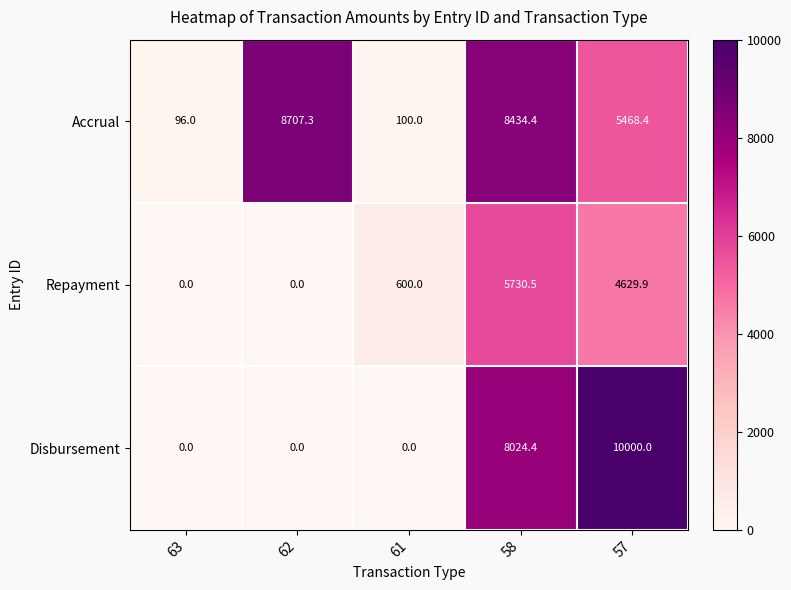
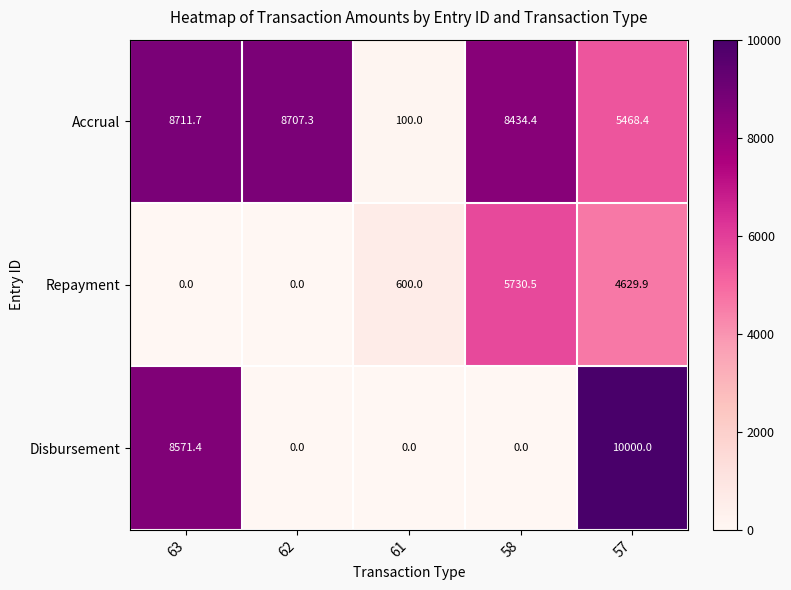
Accrual, 63: 96.0 -> 8711.7
Disbursement, 63: 0.0 -> 8571.4
Disbursement, 58: 8024.4 -> 0.0
